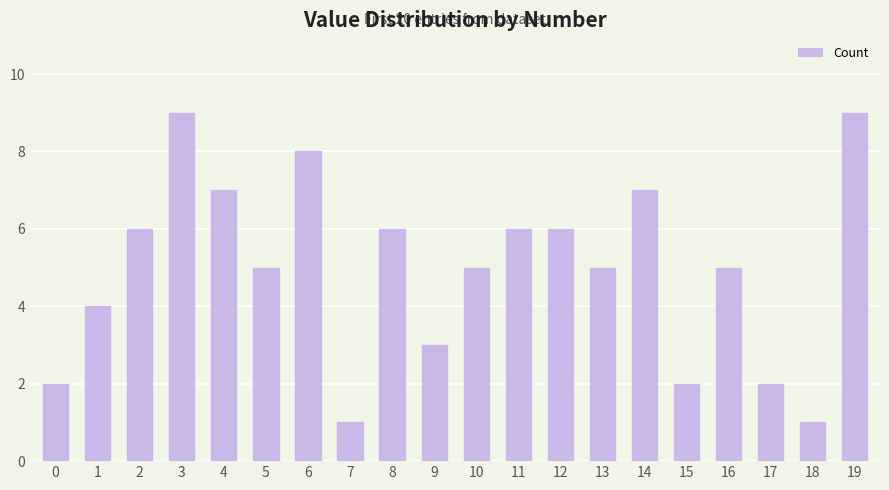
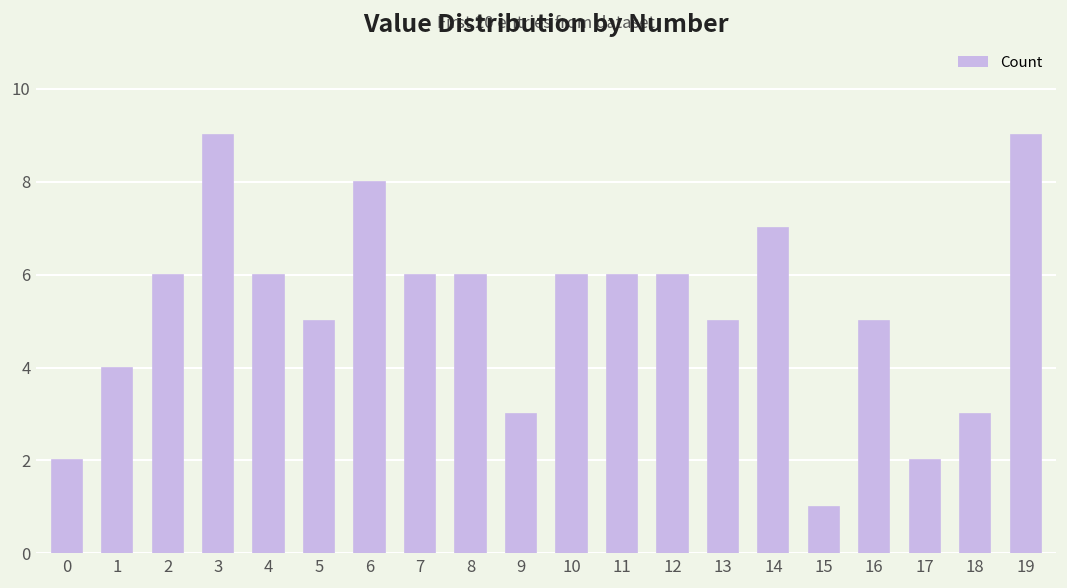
4: 7 -> 6
7: 1 -> 6
10: 5 -> 6
15: 2 -> 1
18: 1 -> 3
